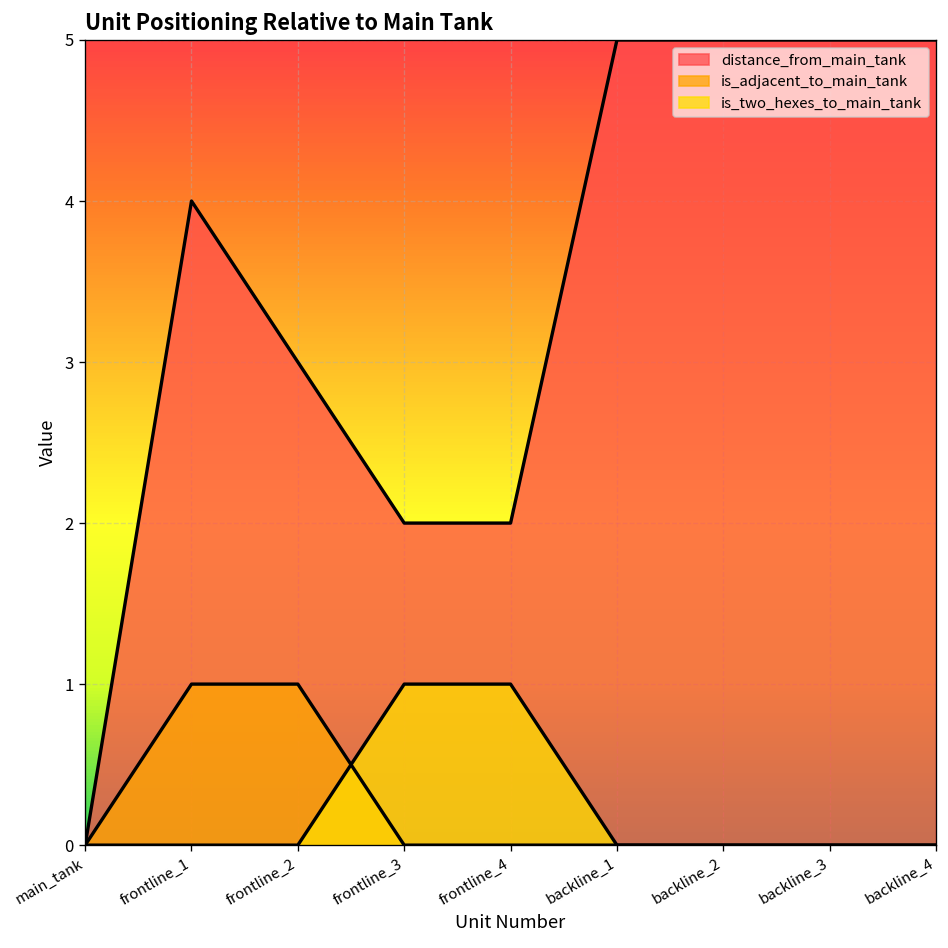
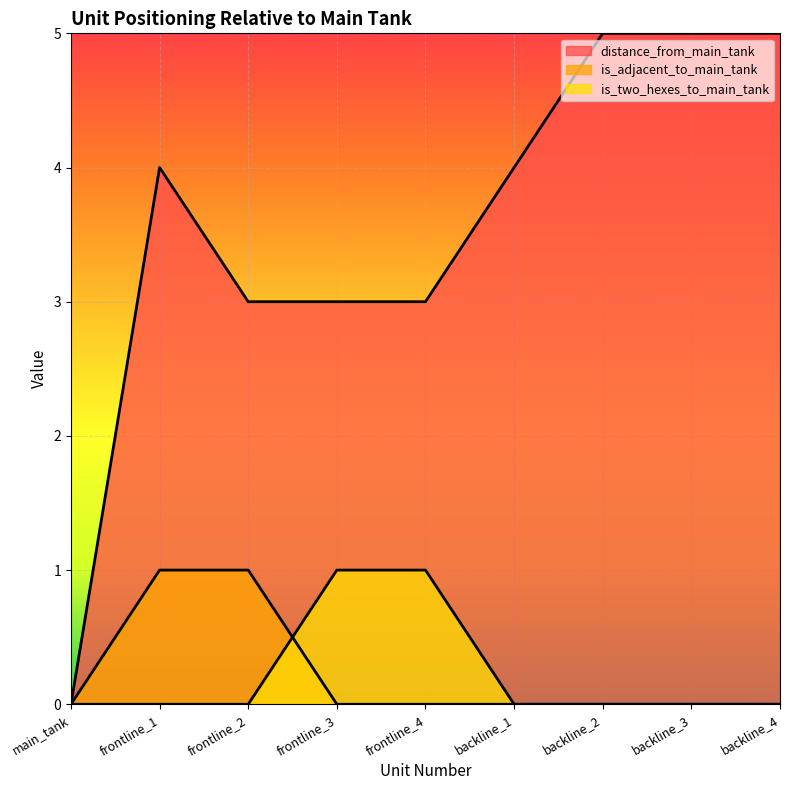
distance_from_main_tank, frontline_3: 2 -> 3
distance_from_main_tank, frontline_4: 2 -> 3
distance_from_main_tank, backline_1: 5 -> 4
